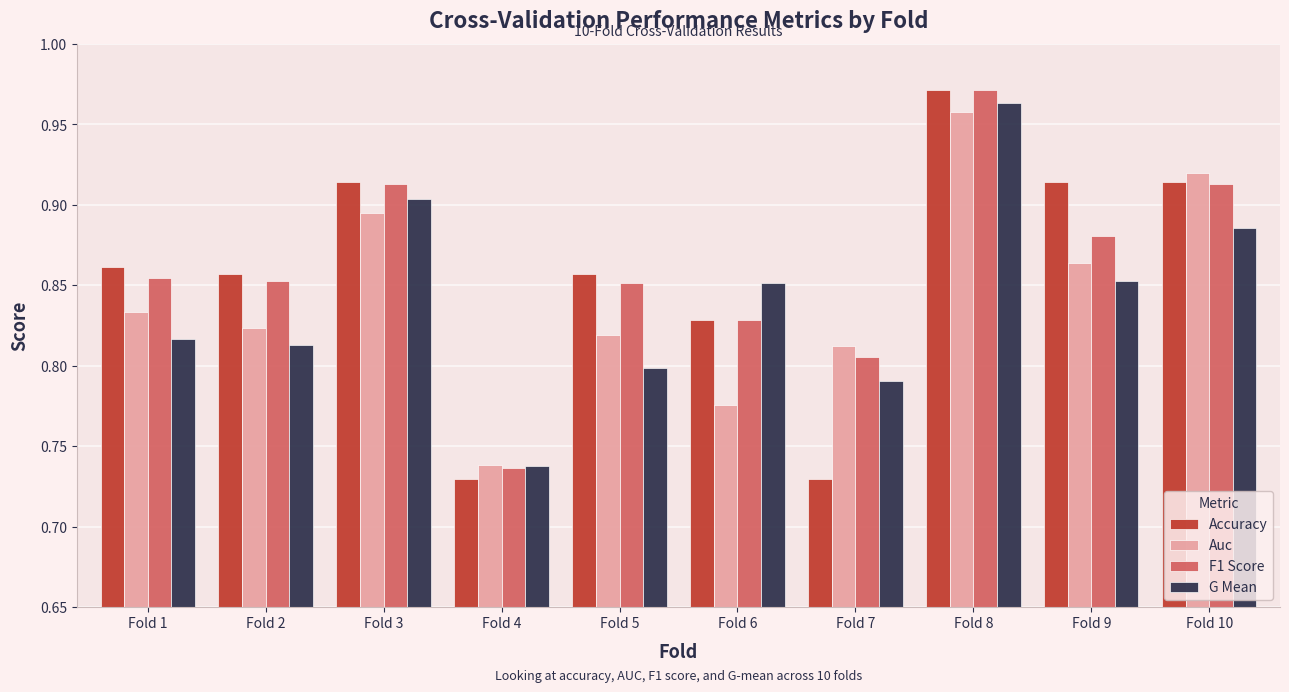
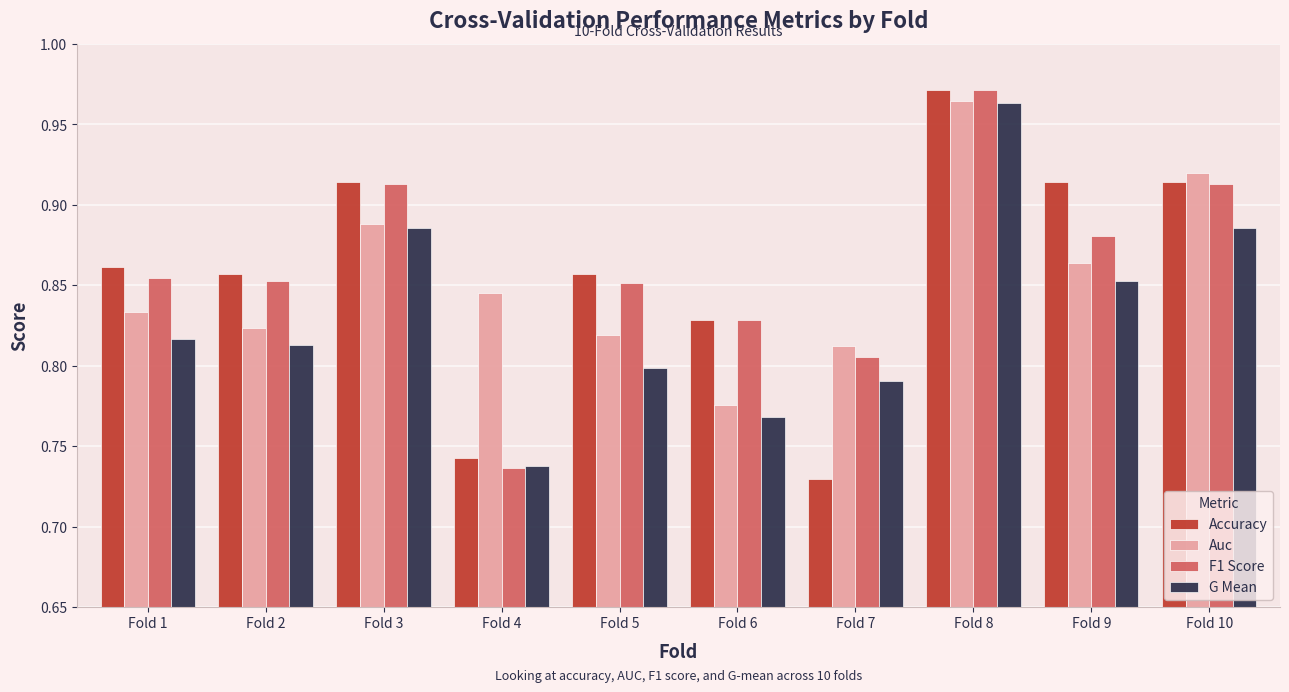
Auc, Fold 3: 0.895 -> 0.888
G Mean, Fold 3: 0.903 -> 0.885
Accuracy, Fold 4: 0.730 -> 0.743
Auc, Fold 4: 0.738 -> 0.845
G Mean, Fold 6: 0.851 -> 0.768
Auc, Fold 8: 0.958 -> 0.964
